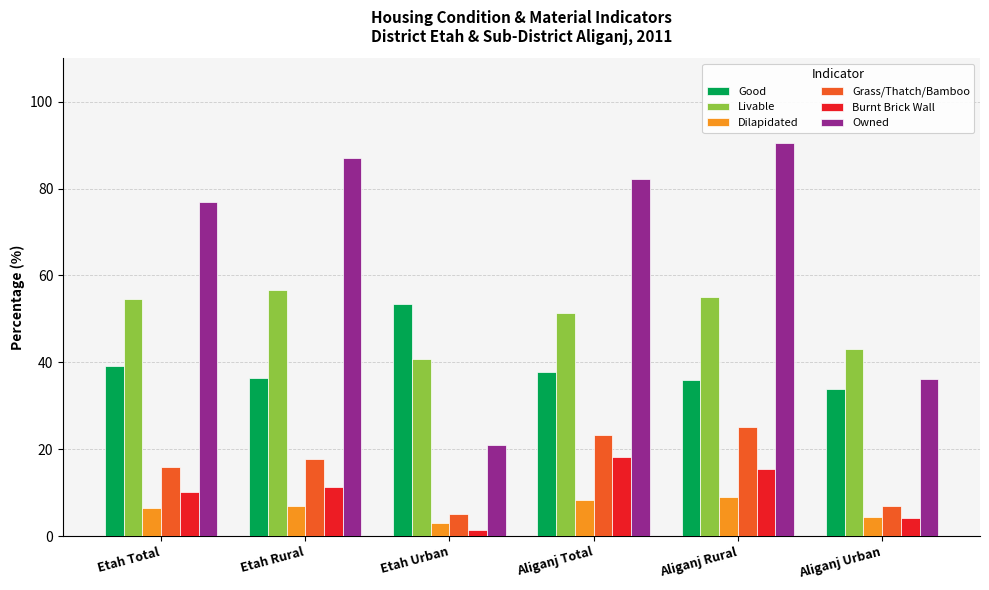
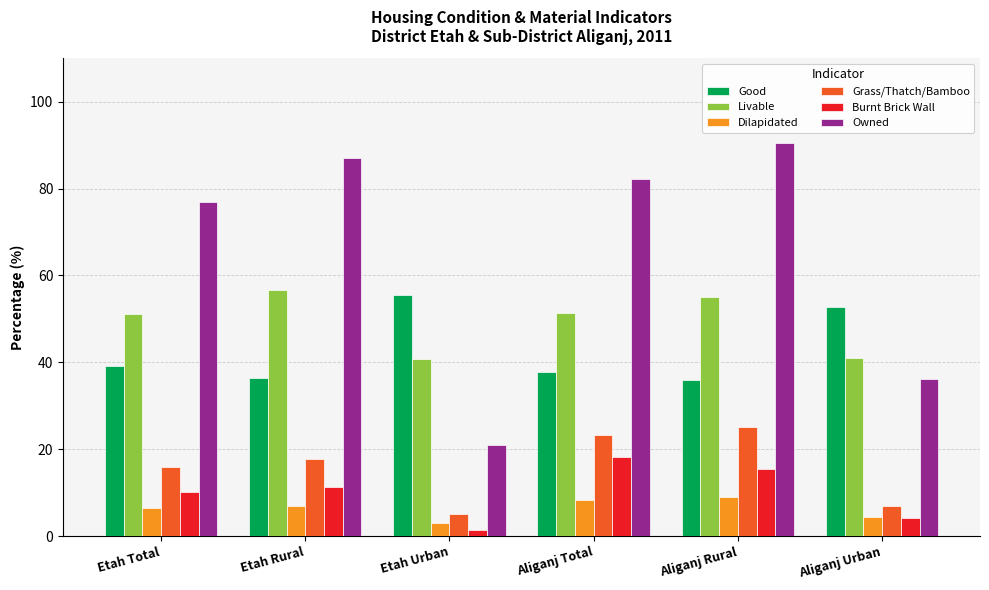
Livable, Etah Total: 55 -> 51
Good, Etah Urban: 54 -> 55
Good, Aliganj Urban: 34 -> 53
Livable, Aliganj Urban: 43 -> 41
